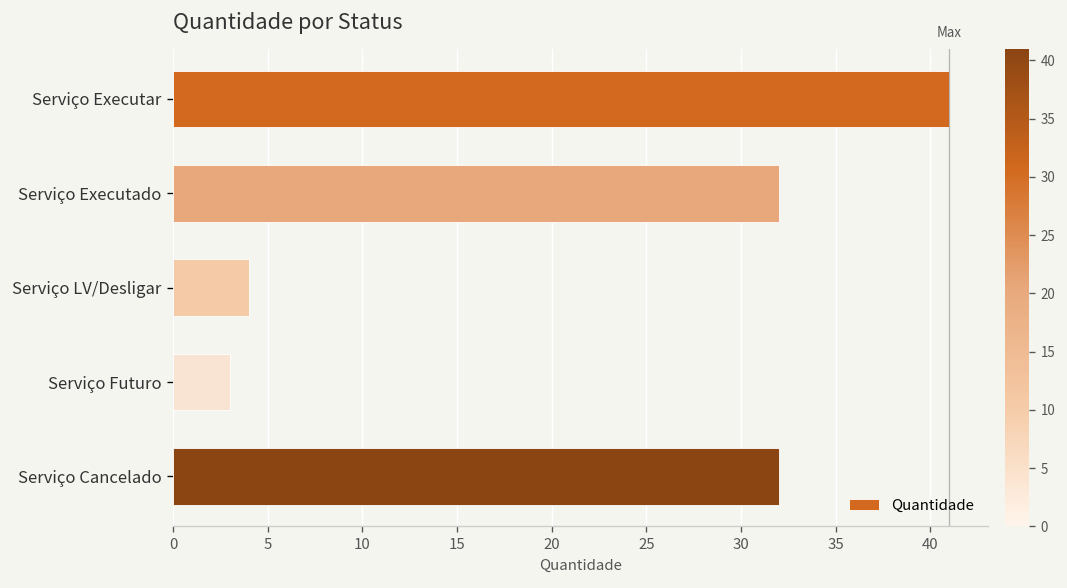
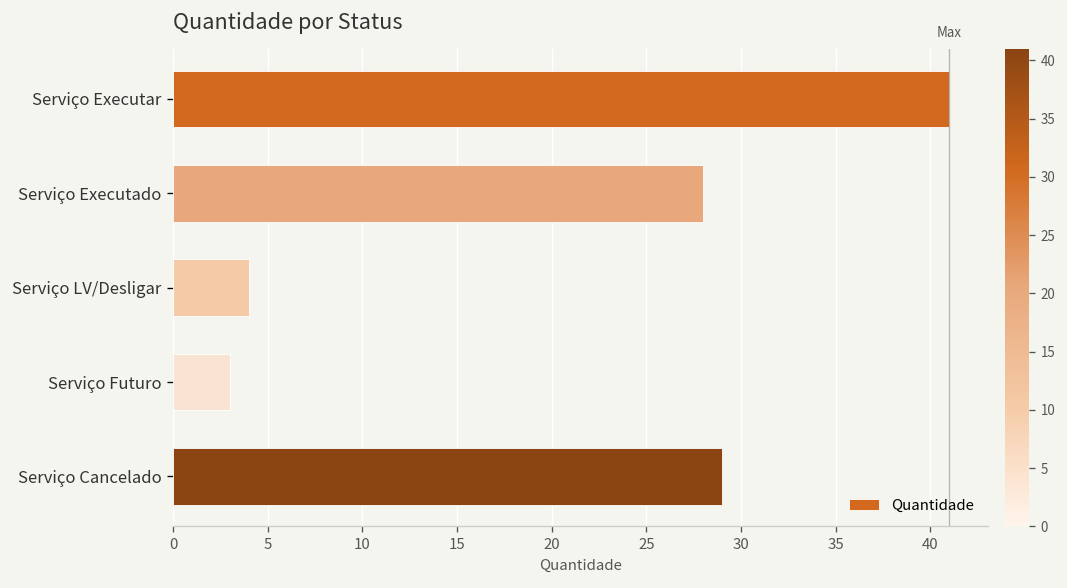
Serviço Executado: 32 -> 28
Serviço Cancelado: 32 -> 29
